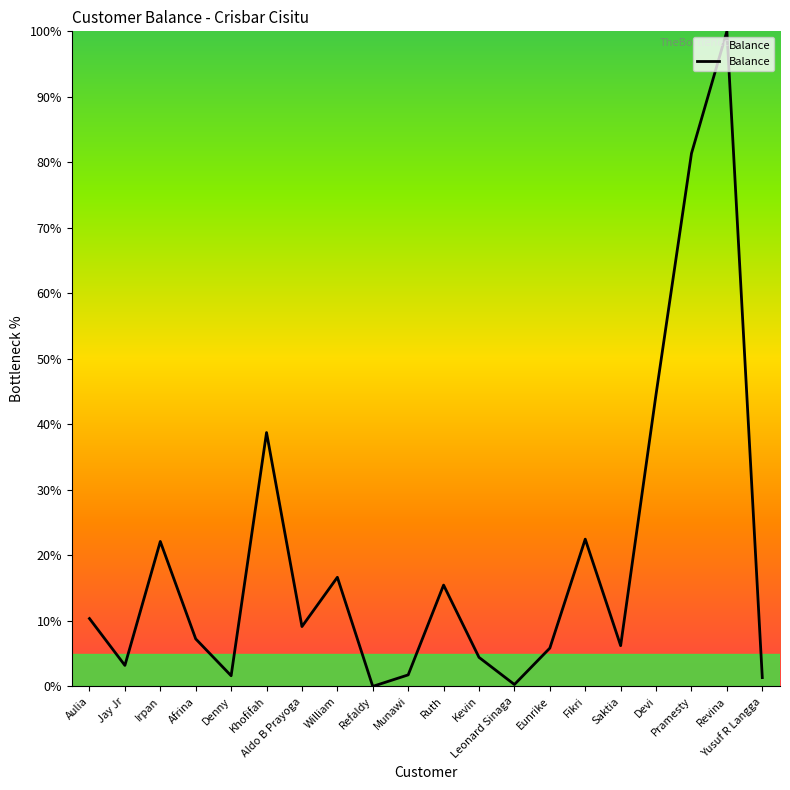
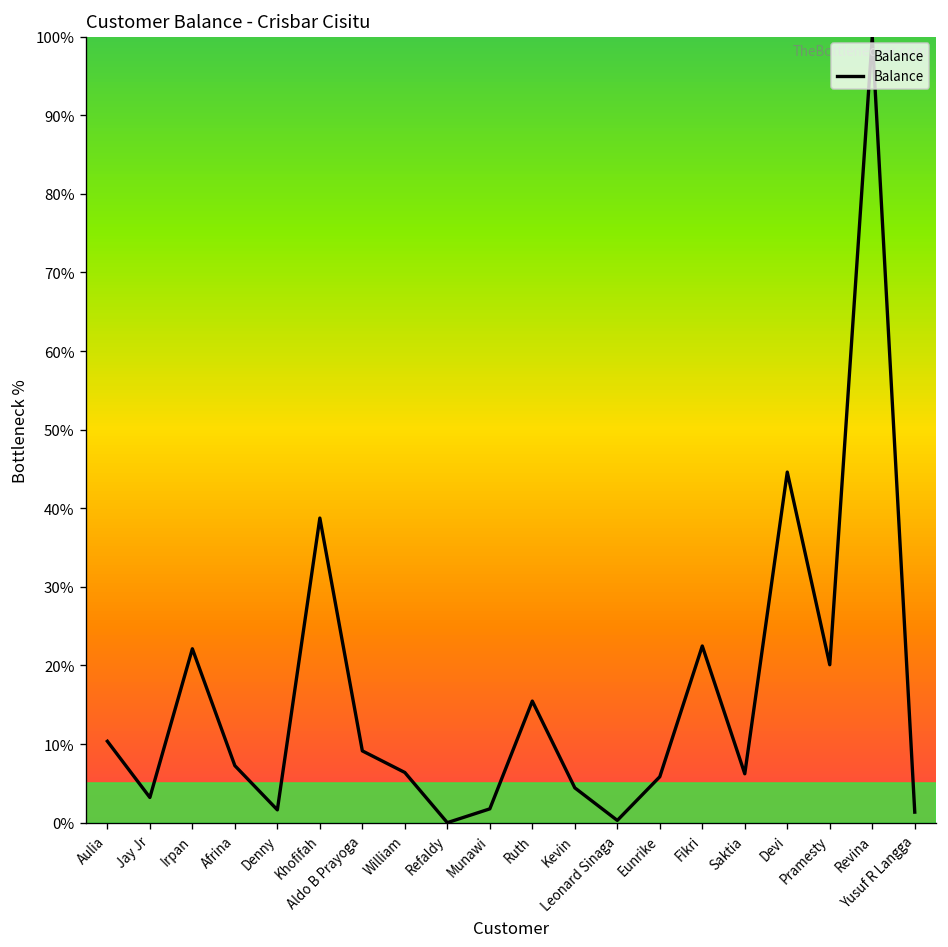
William: 17% -> 6%
Pramesty: 81% -> 20%
